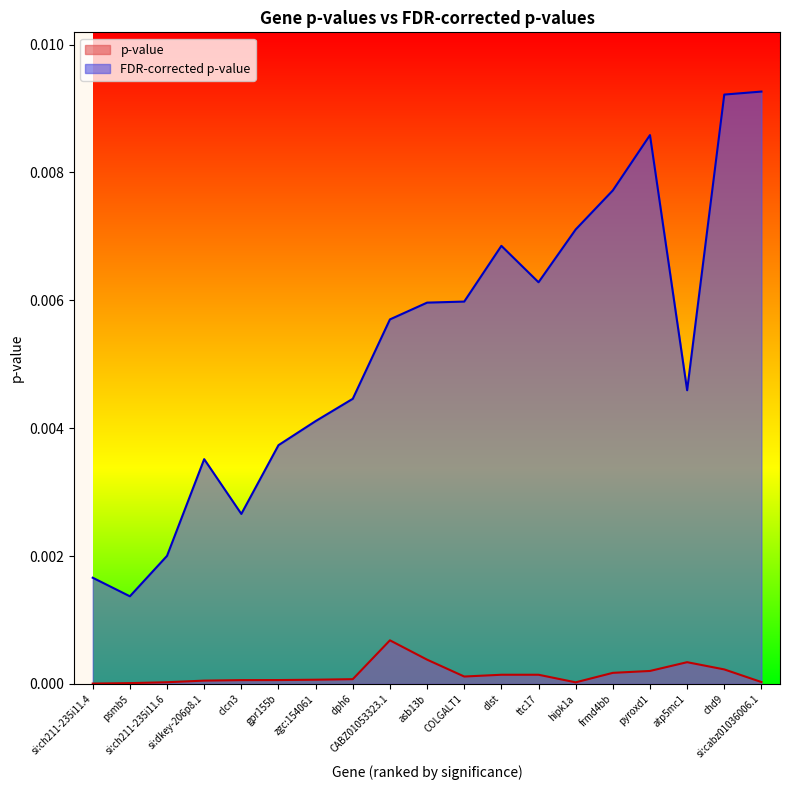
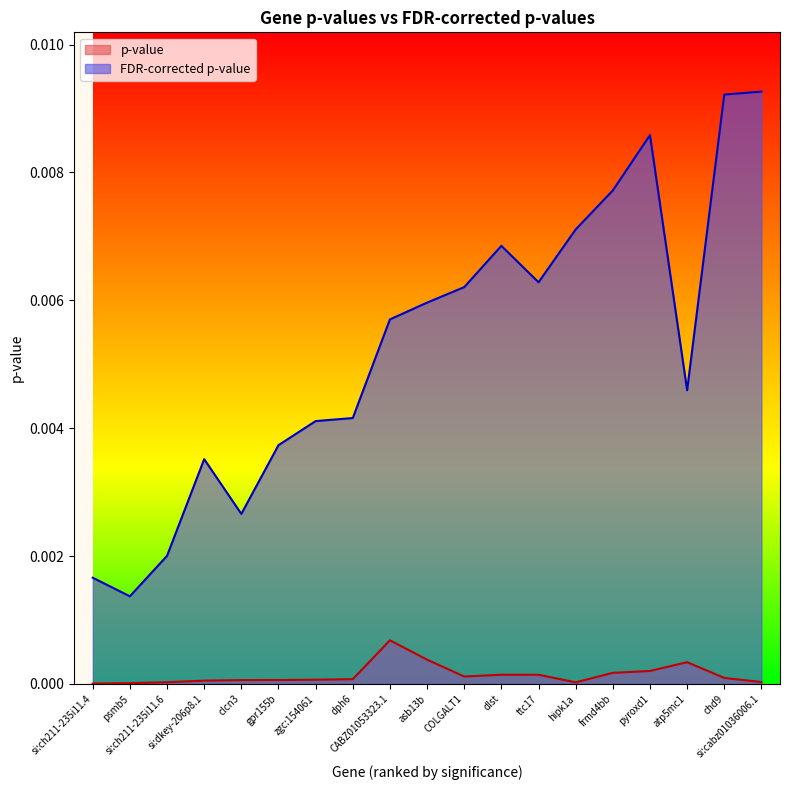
FDR-corrected p-value, dph6: 0.0045 -> 0.0042
FDR-corrected p-value, COLGALT1: 0.0060 -> 0.0062
p-value, chd9: 0.0002 -> 0.0001
